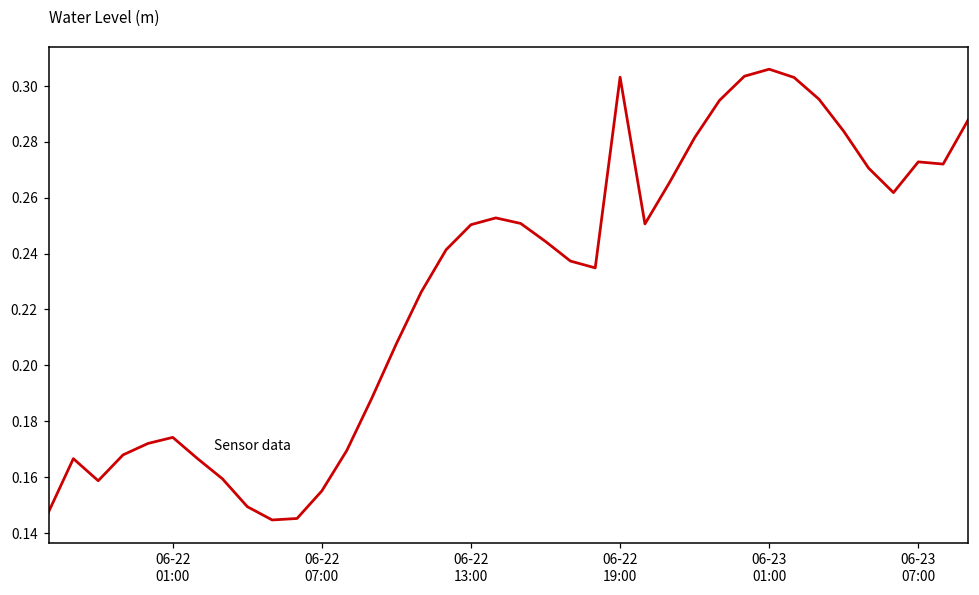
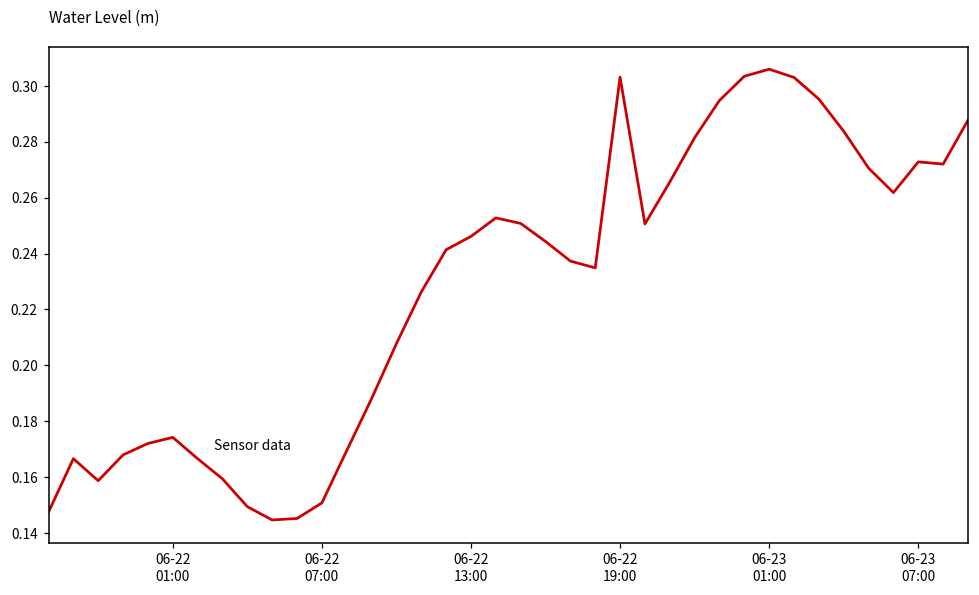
06-22 07:00: 0.155 -> 0.151
06-22 13:00: 0.250 -> 0.246
